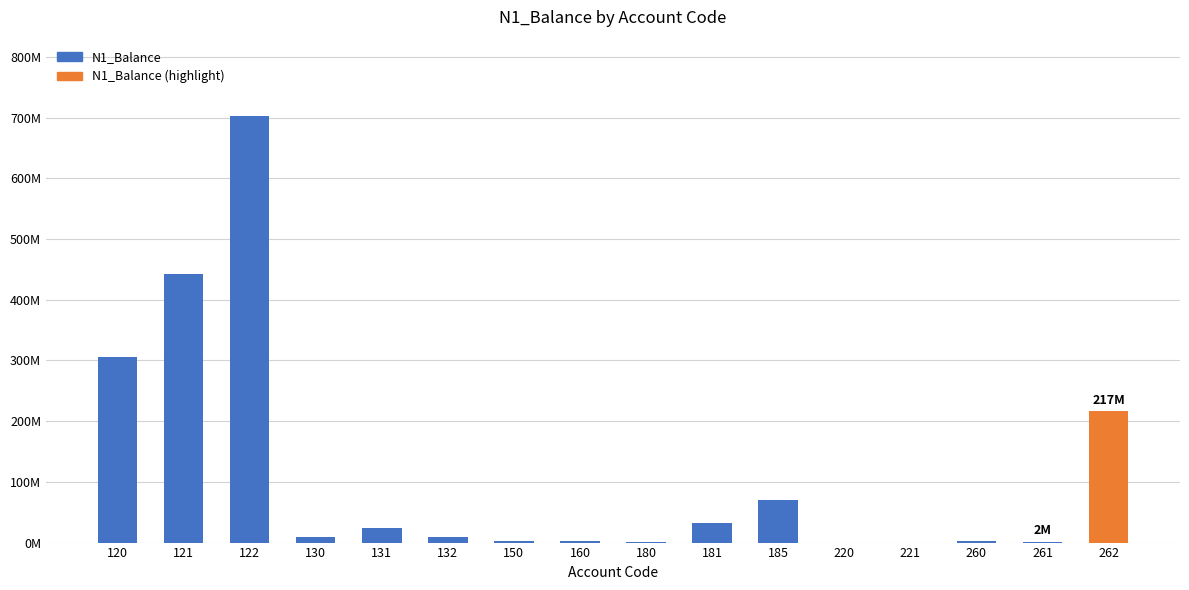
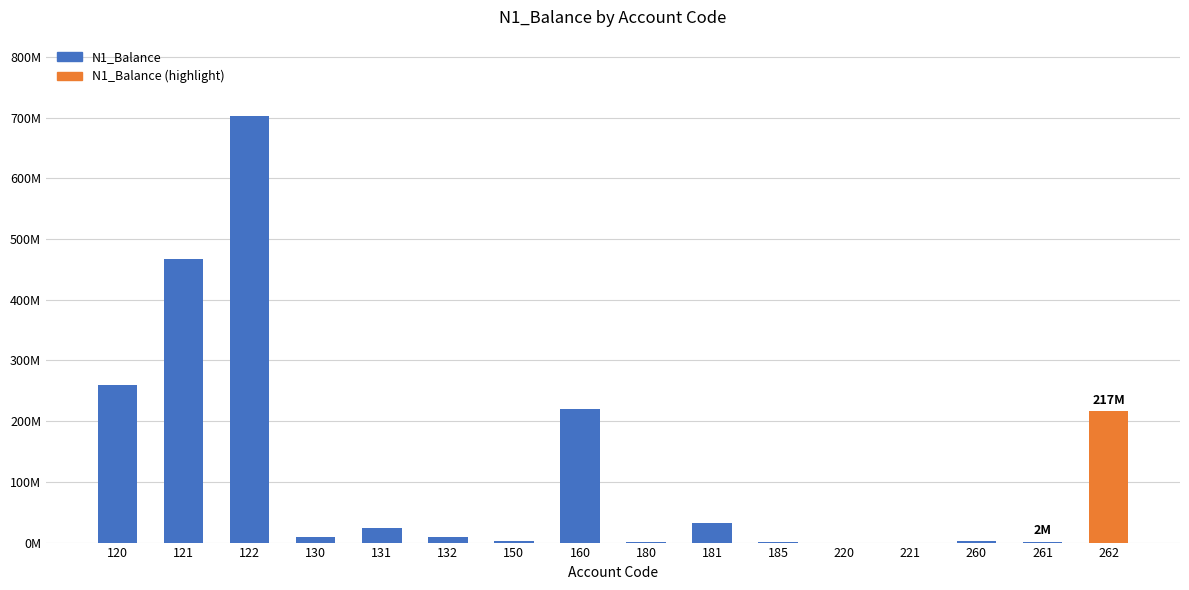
120: 310000000 -> 260000000
121: 440000000 -> 470000000
160: 0 -> 220000000
185: 70000000 -> 0
